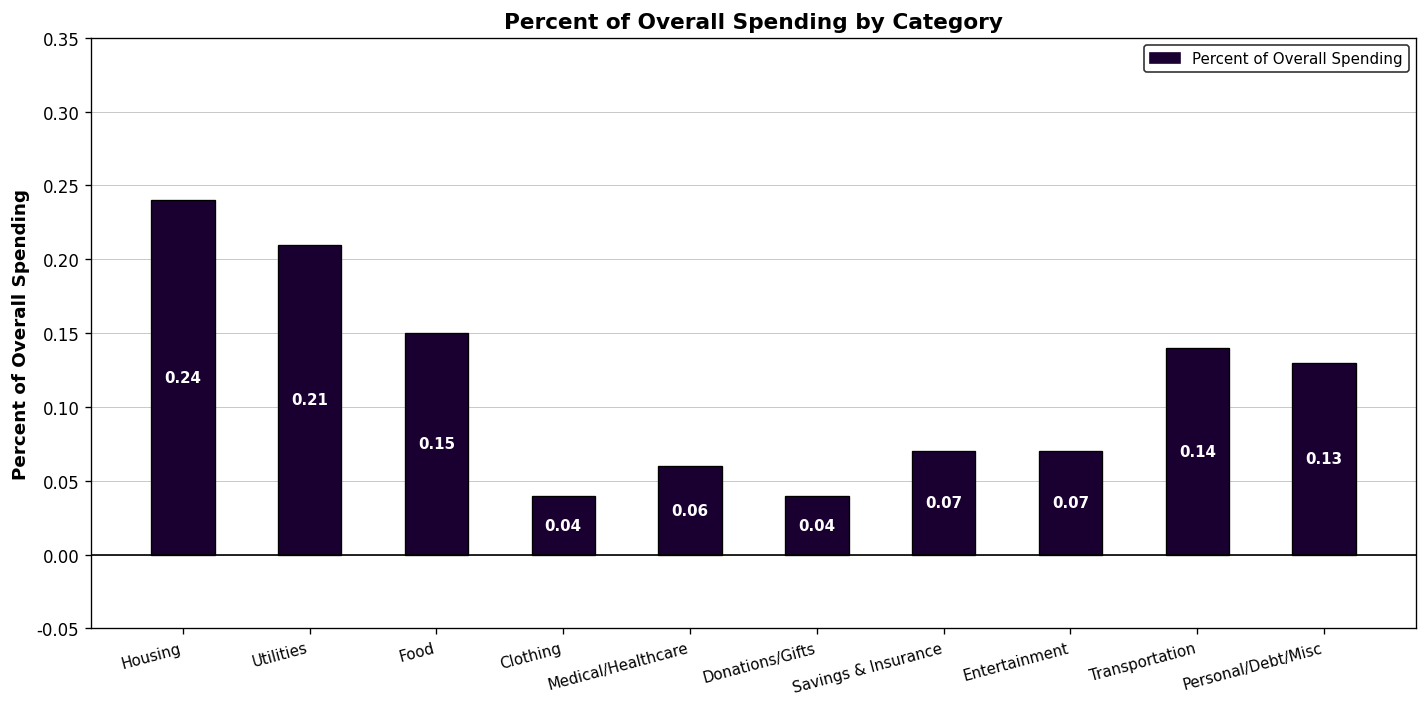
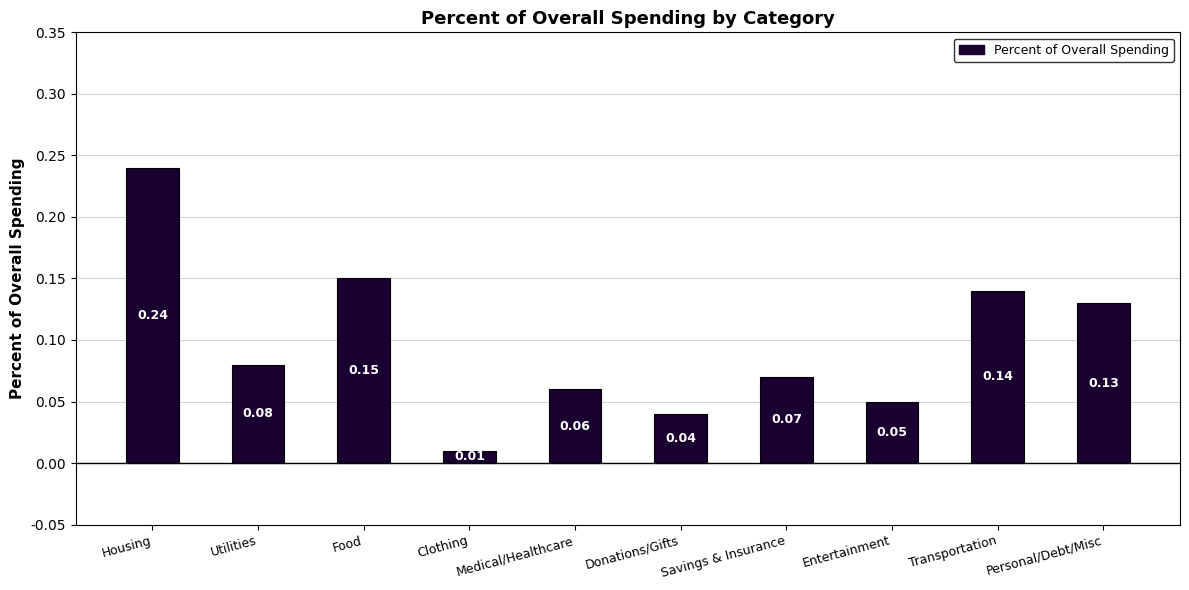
Utilities: 0.21 -> 0.08
Clothing: 0.04 -> 0.01
Entertainment: 0.07 -> 0.05
